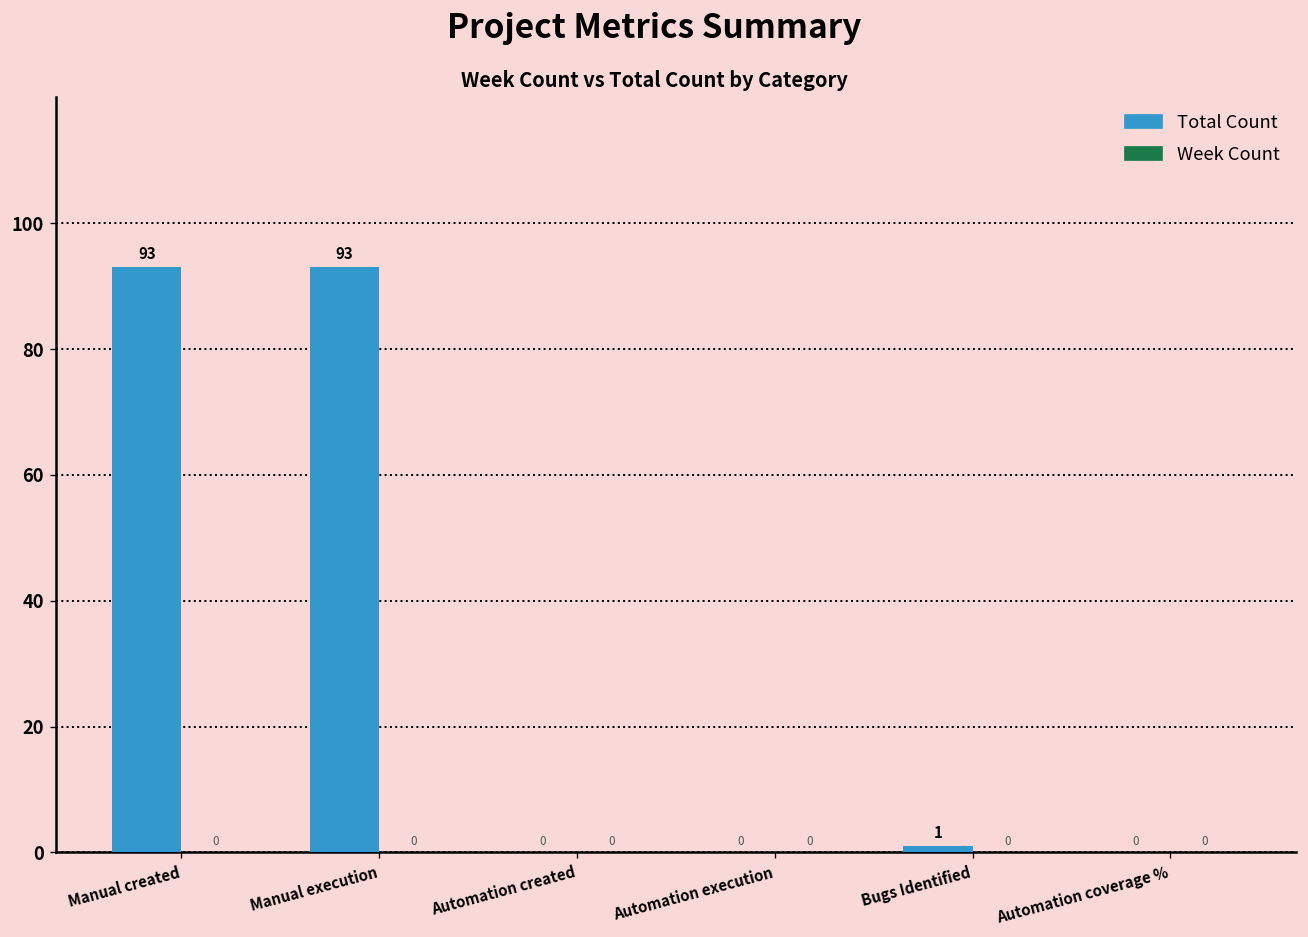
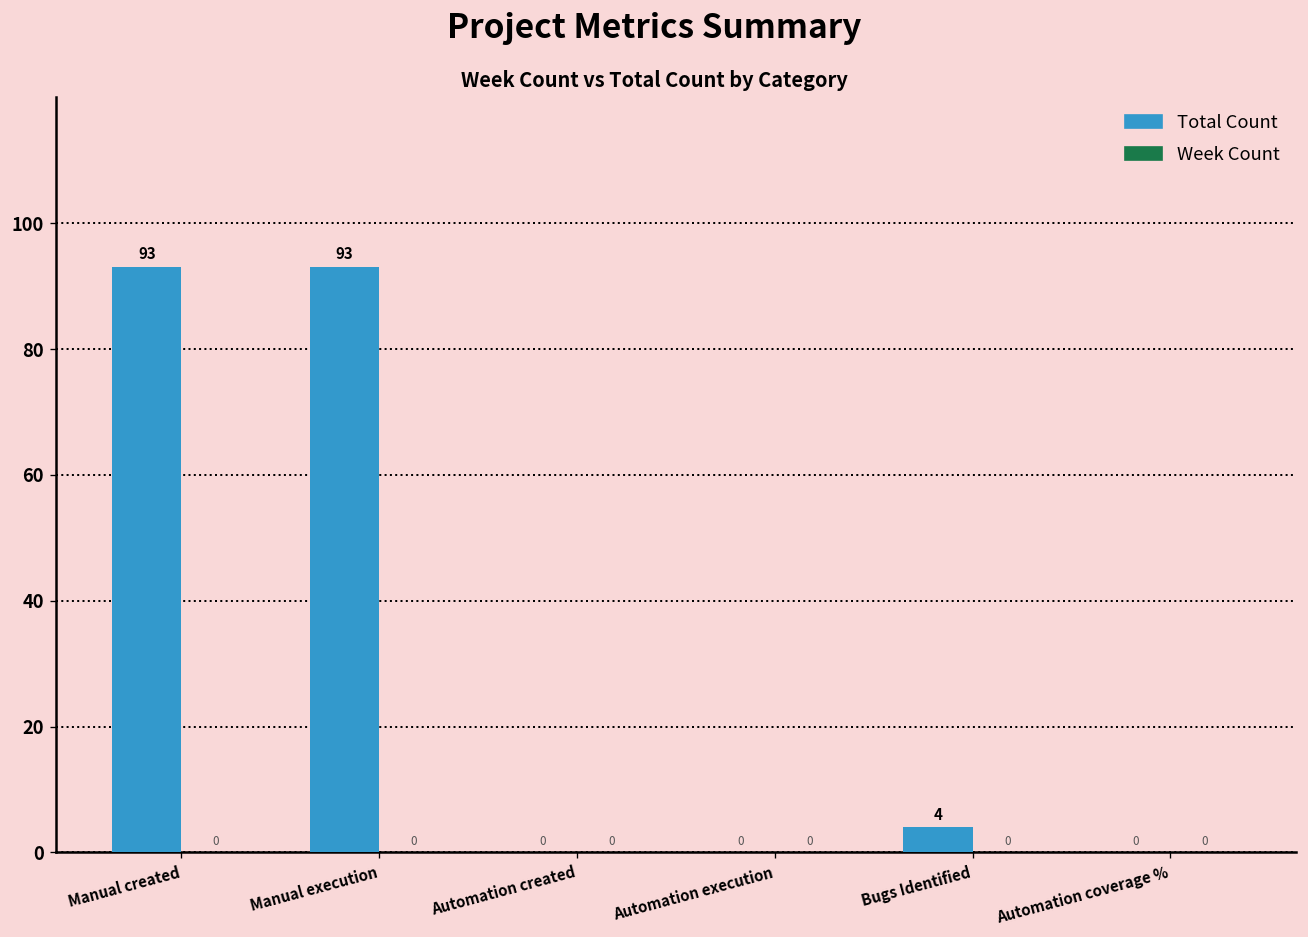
Total Count, Bugs Identified: 1 -> 4
